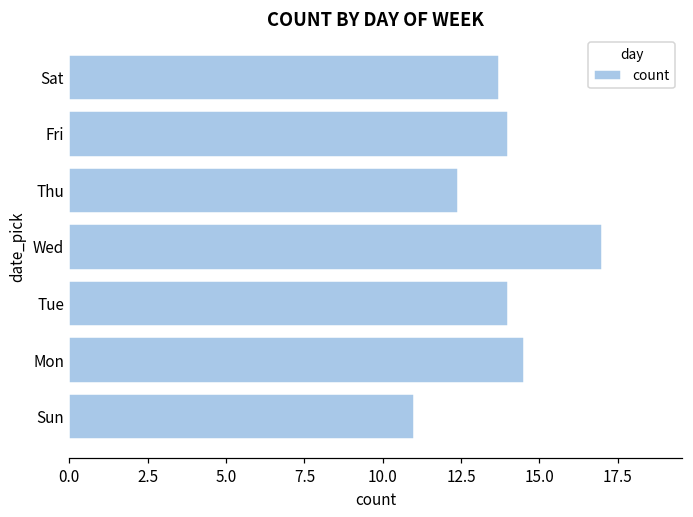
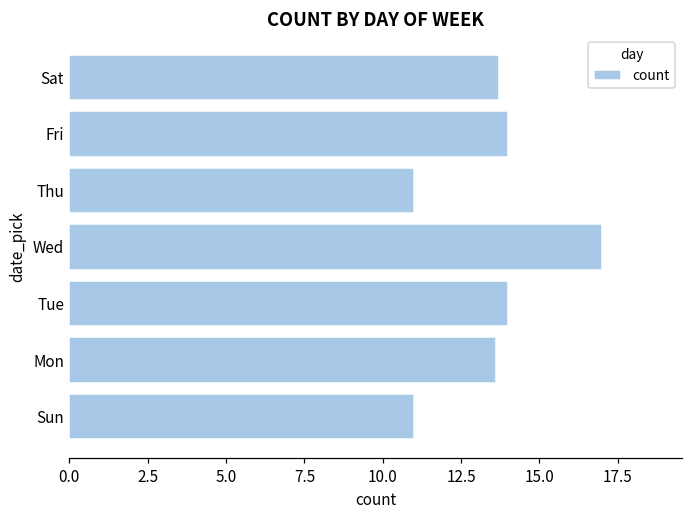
Thu: 12.4 -> 11.0
Mon: 14.5 -> 13.6
